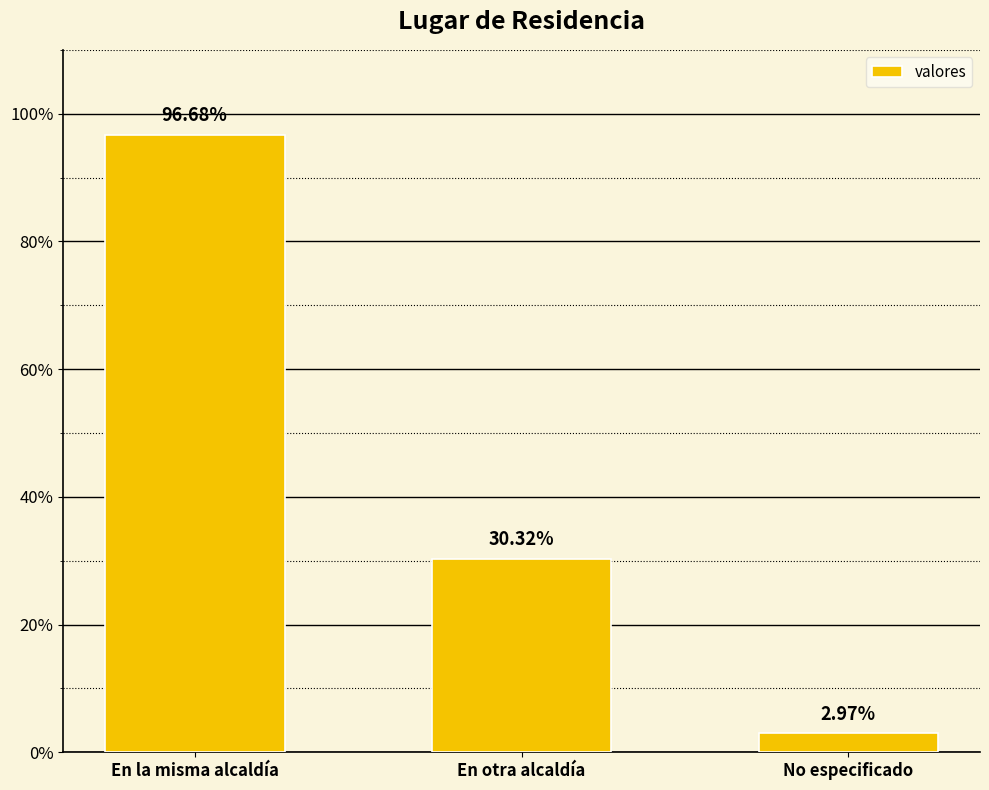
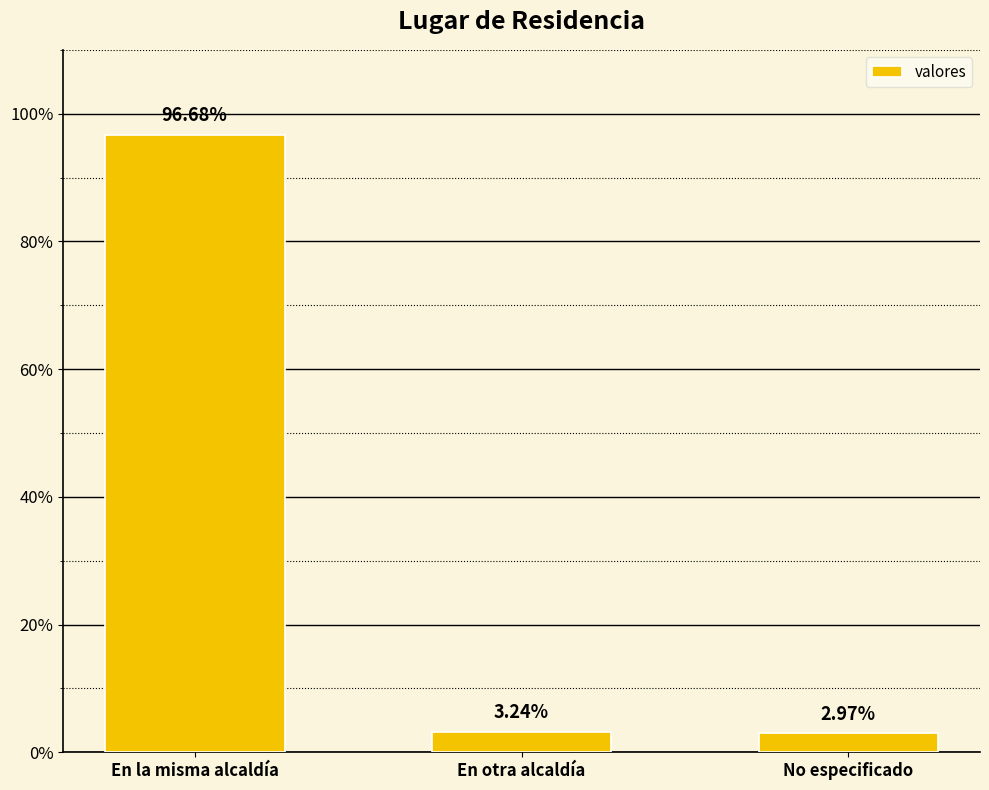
En otra alcaldía: 30.32% -> 3.24%
